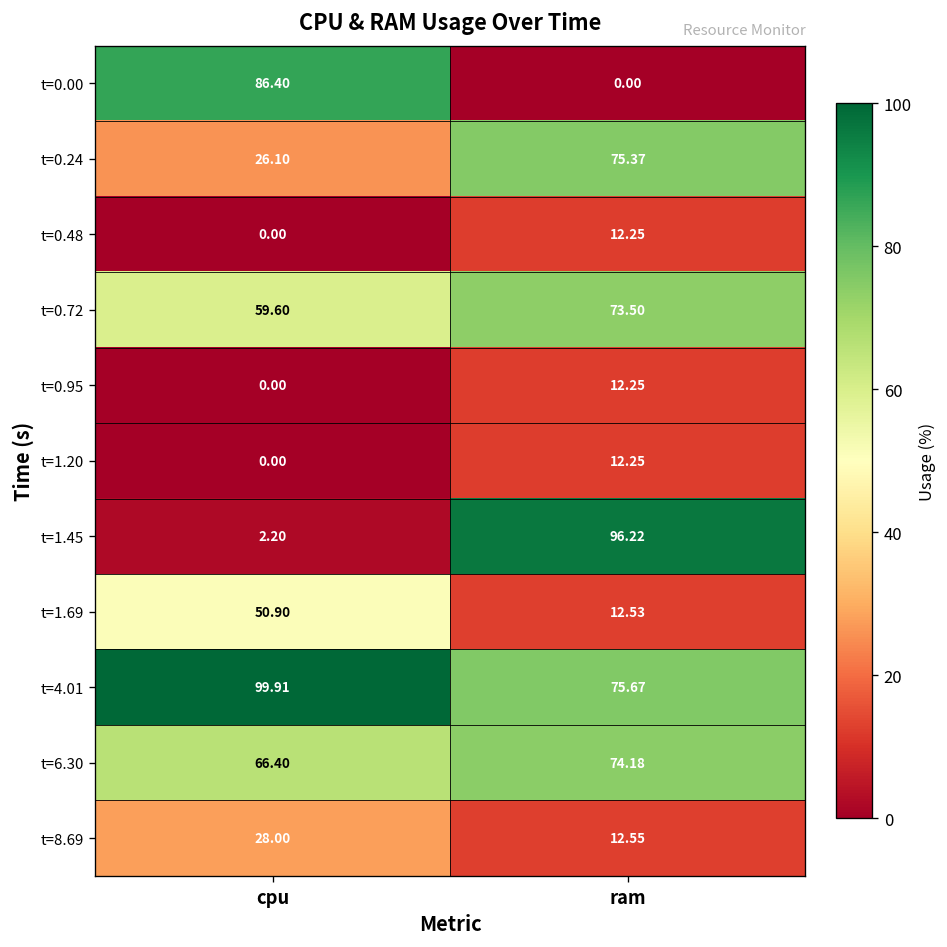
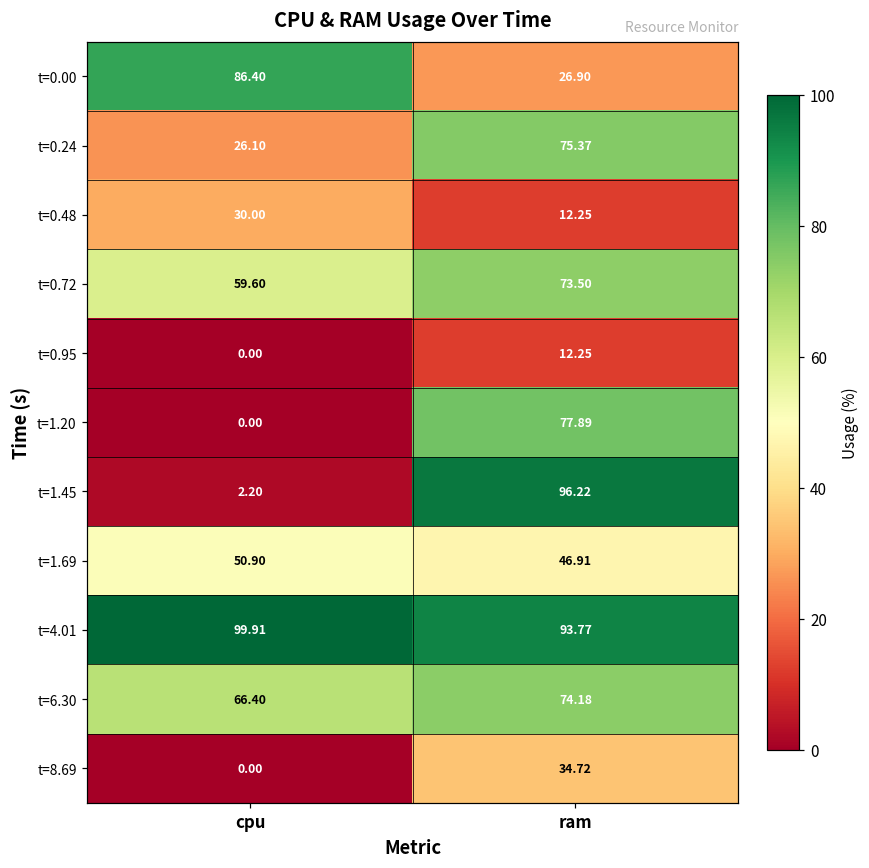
t=0.00, ram: 0.00 -> 26.90
t=0.48, cpu: 0.00 -> 30.00
t=1.20, ram: 12.25 -> 77.89
t=1.69, ram: 12.53 -> 46.91
t=4.01, ram: 75.67 -> 93.77
t=8.69, cpu: 28.00 -> 0.00
t=8.69, ram: 12.55 -> 34.72
